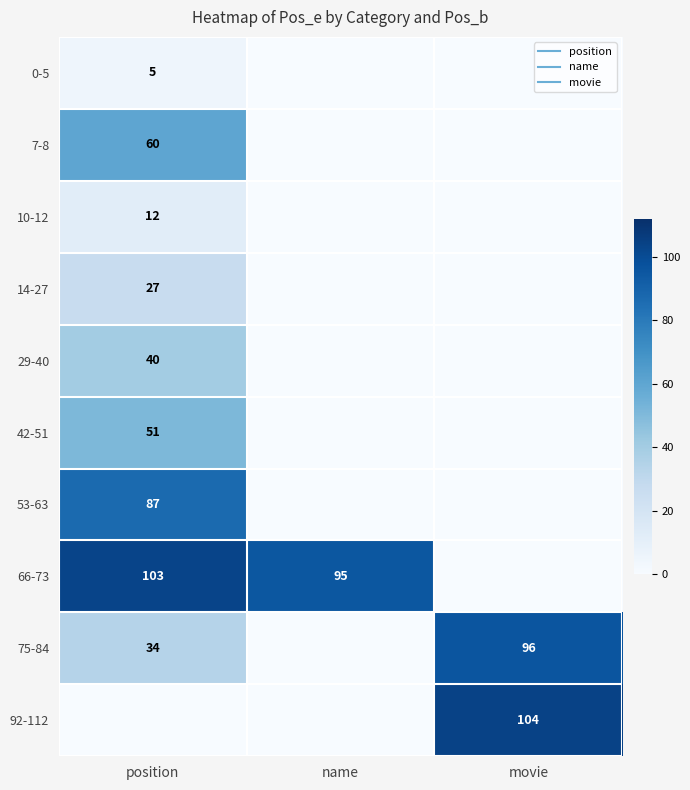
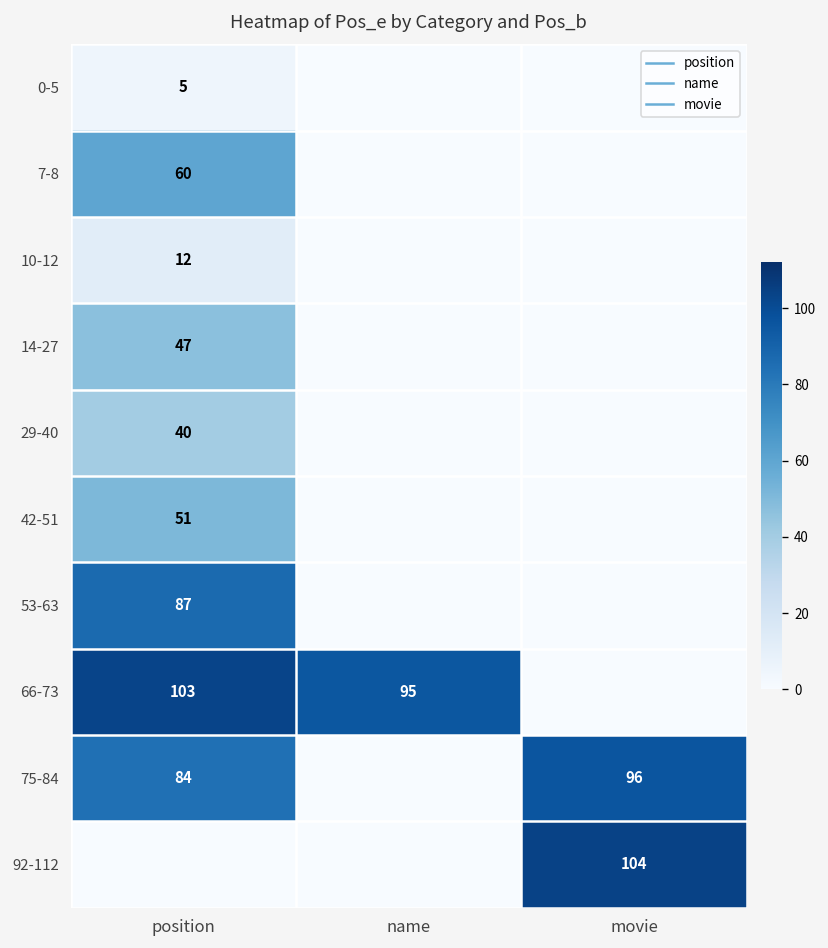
14-27, position: 27 -> 47
75-84, position: 34 -> 84
